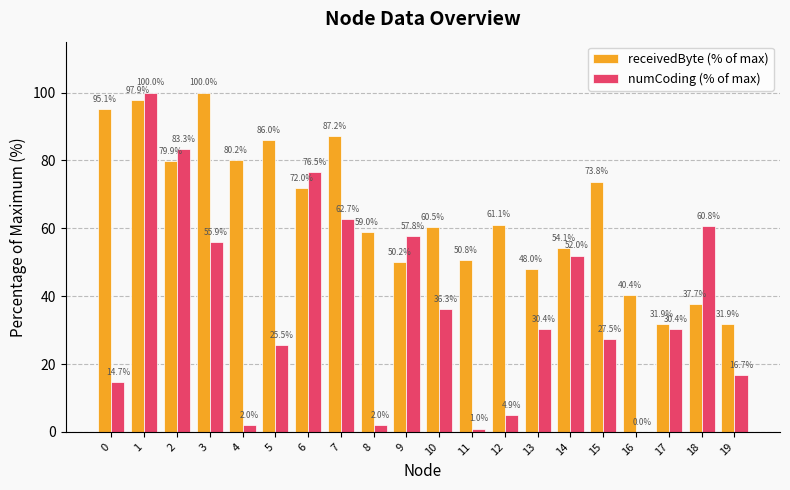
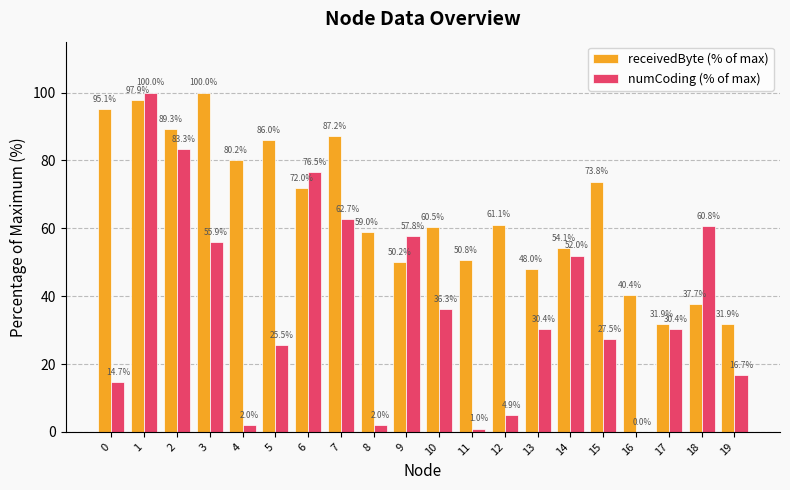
receivedByte (% of max), 2: 79.9% -> 89.3%
